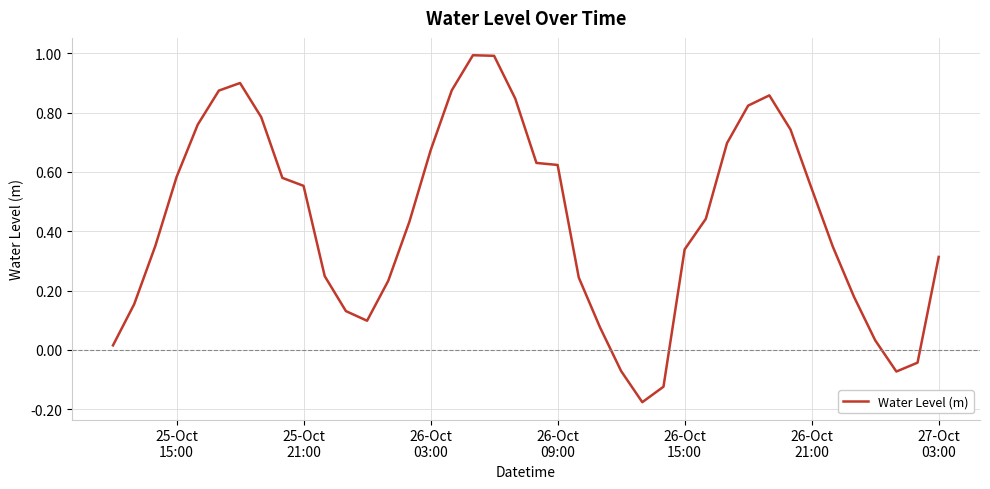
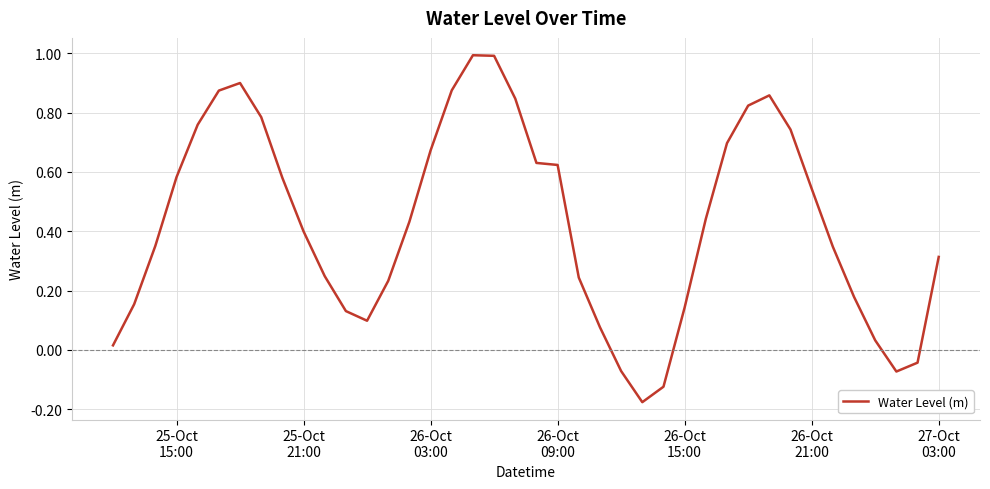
25-Oct 21:00: 0.55 -> 0.40
26-Oct 15:00: 0.34 -> 0.14
